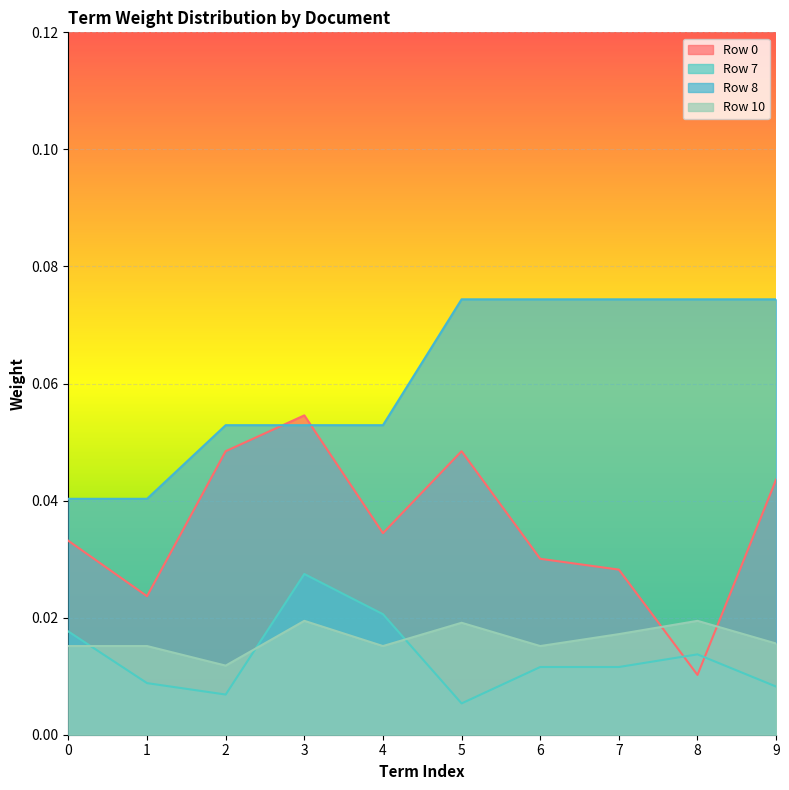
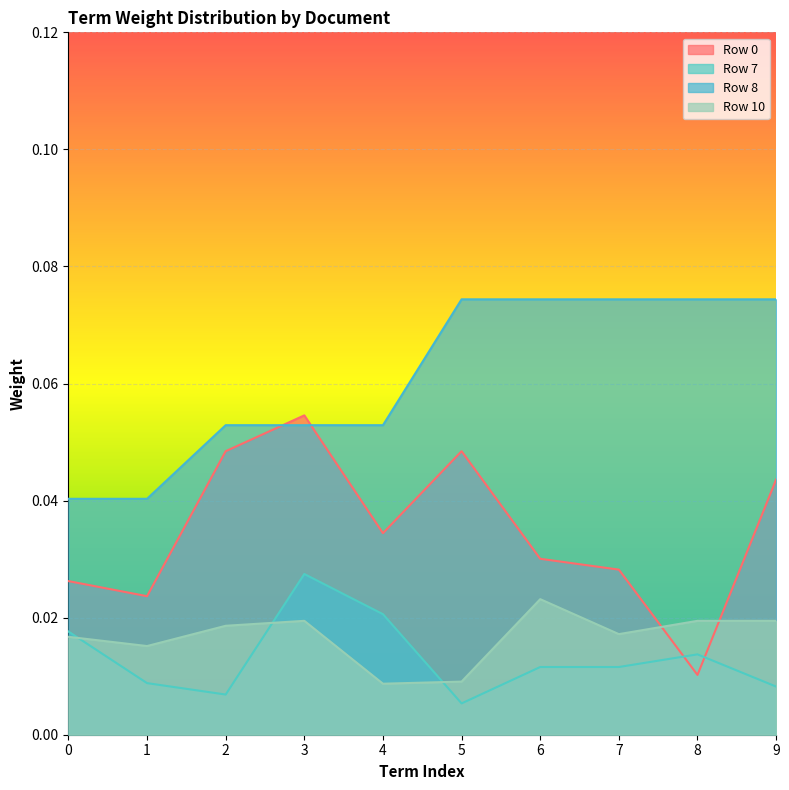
Row 0, 0: 0.033 -> 0.026
Row 10, 0: 0.015 -> 0.017
Row 10, 2: 0.012 -> 0.019
Row 10, 4: 0.015 -> 0.009
Row 10, 5: 0.019 -> 0.009
Row 10, 6: 0.015 -> 0.023
Row 10, 9: 0.016 -> 0.019
